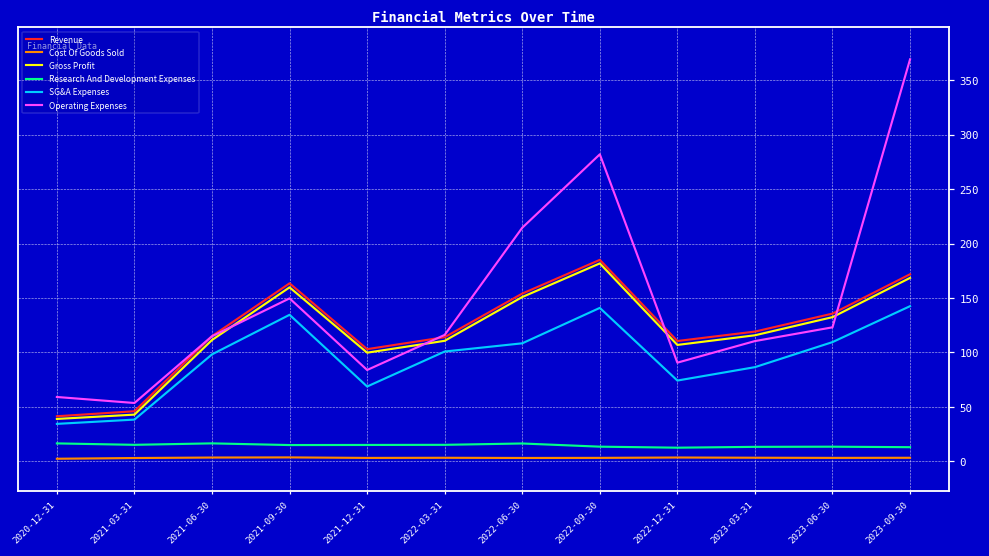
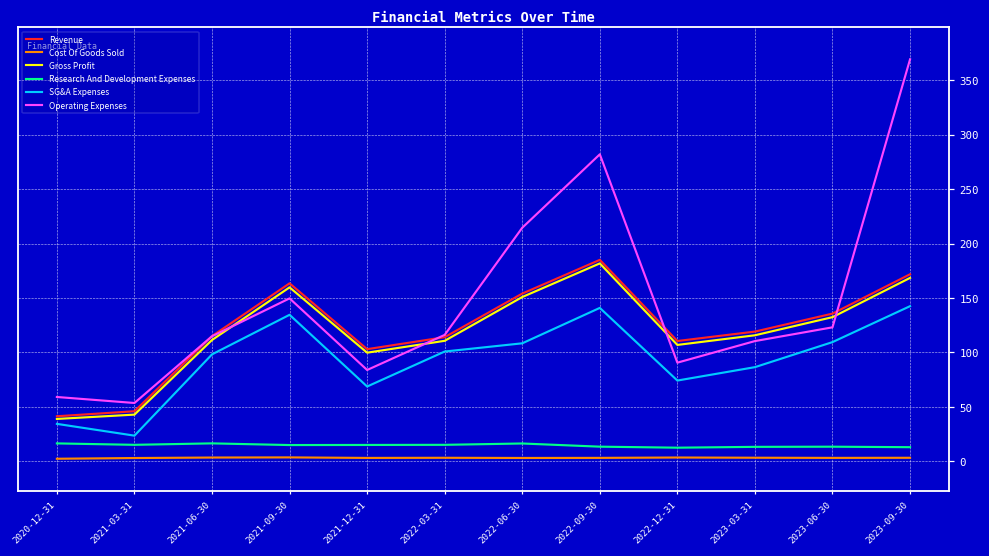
SG&A Expenses, 2021-03-31: 40 -> 20
